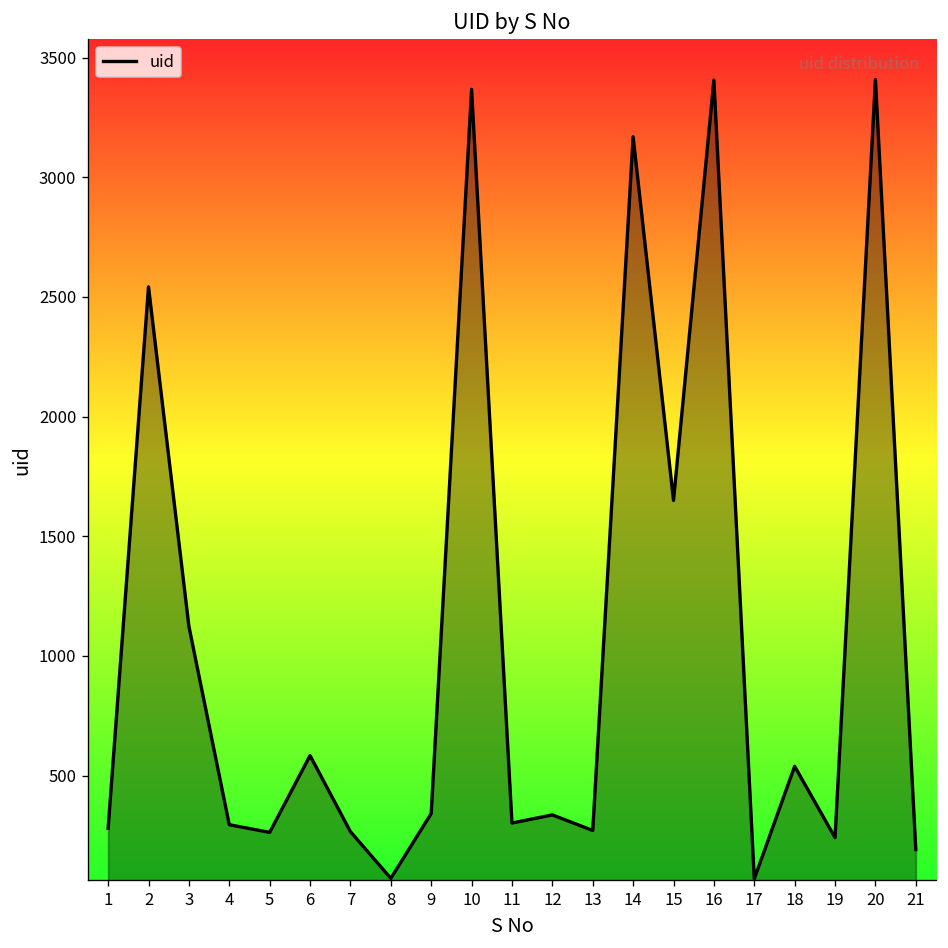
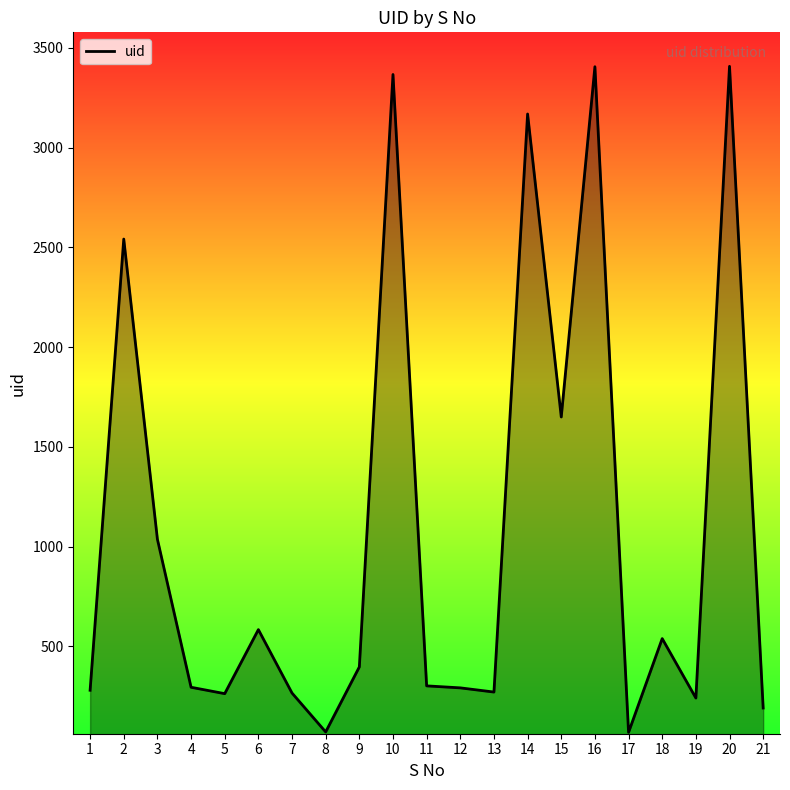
3: 1120 -> 1040
9: 340 -> 400
12: 340 -> 290
